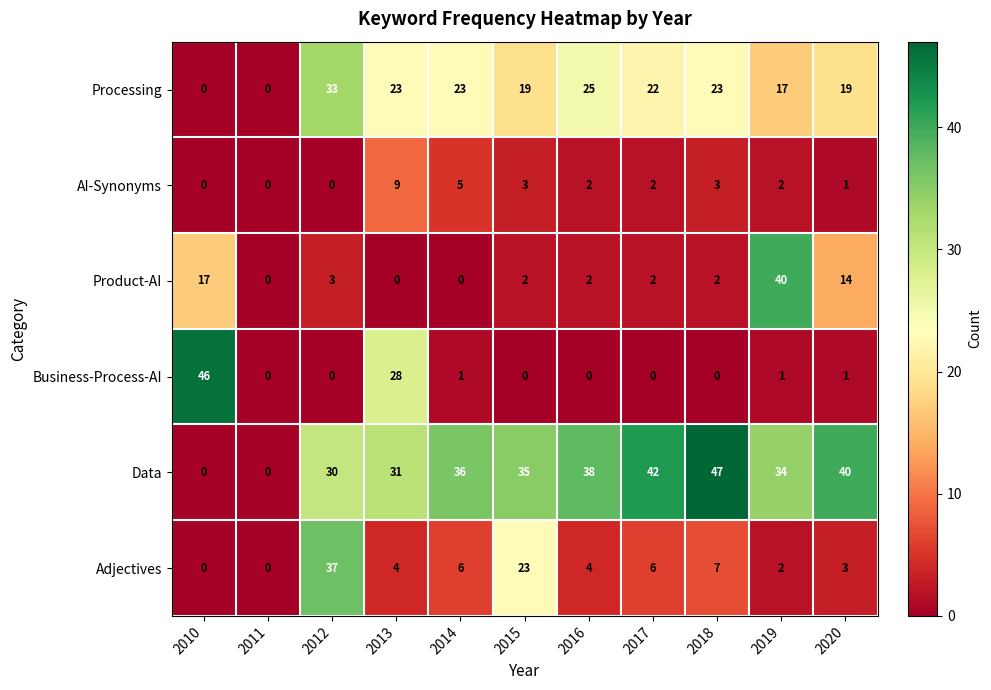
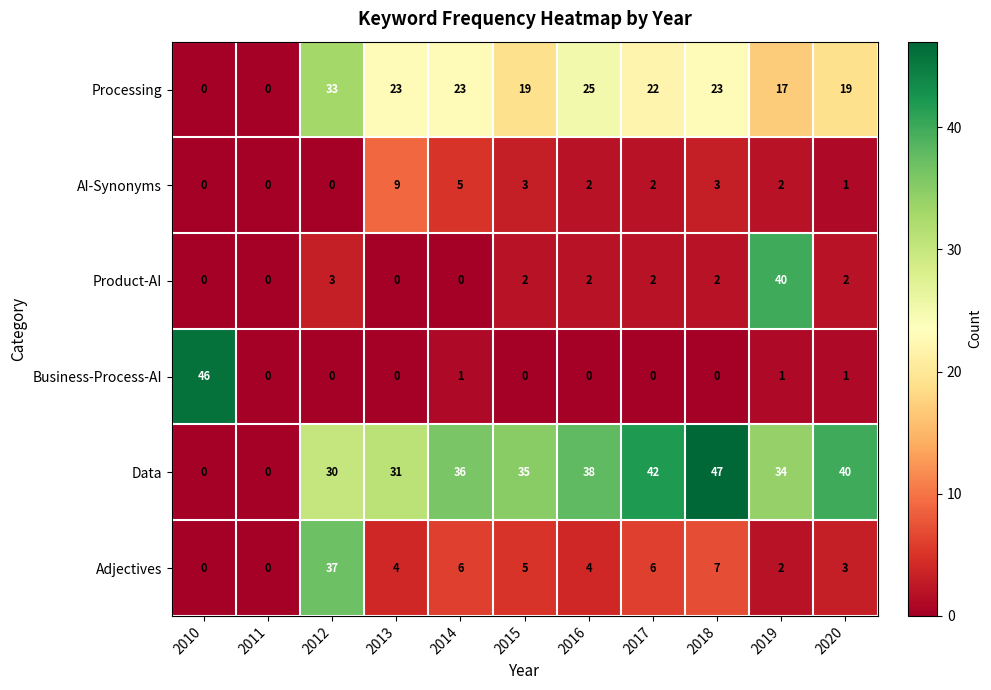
Product-AI, 2010: 17 -> 0
Product-AI, 2020: 14 -> 2
Business-Process-AI, 2013: 28 -> 0
Adjectives, 2015: 23 -> 5
